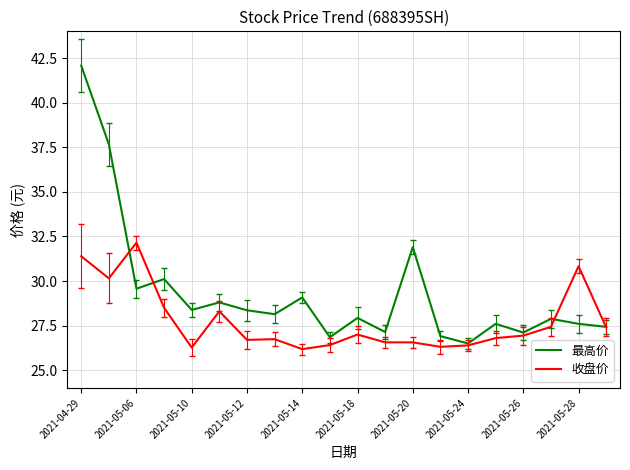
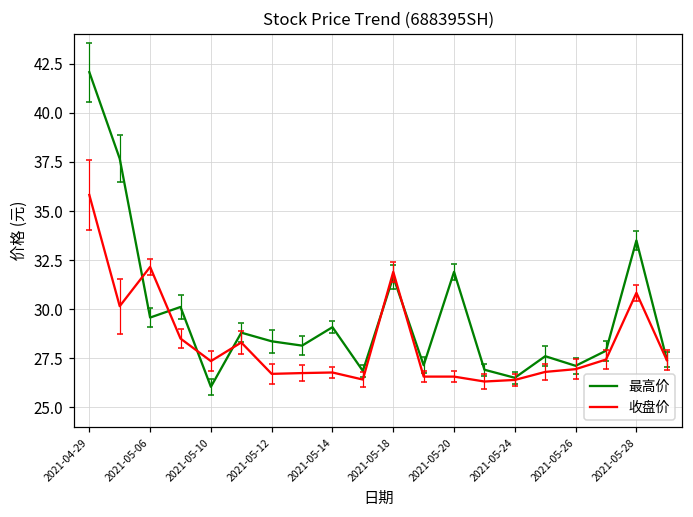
收盘价, 2021-04-29: 31.4 -> 35.8
最高价, 2021-05-10: 28.4 -> 26.0
收盘价, 2021-05-10: 26.3 -> 27.4
收盘价, 2021-05-14: 26.2 -> 26.8
最高价, 2021-05-18: 27.9 -> 31.6
收盘价, 2021-05-18: 27.0 -> 31.9
最高价, 2021-05-28: 27.6 -> 33.5
